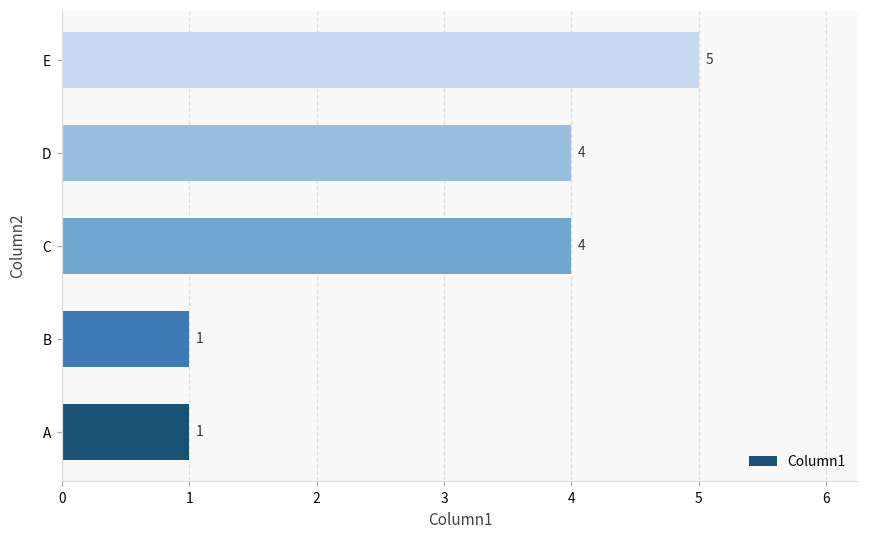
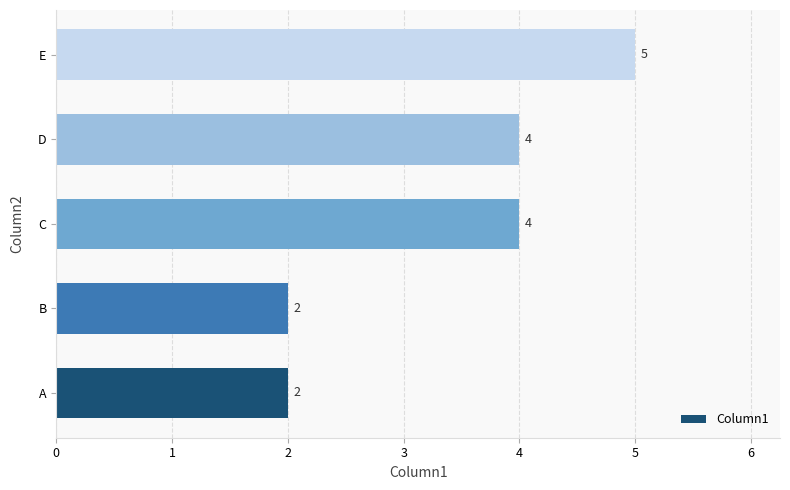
B: 1 -> 2
A: 1 -> 2
